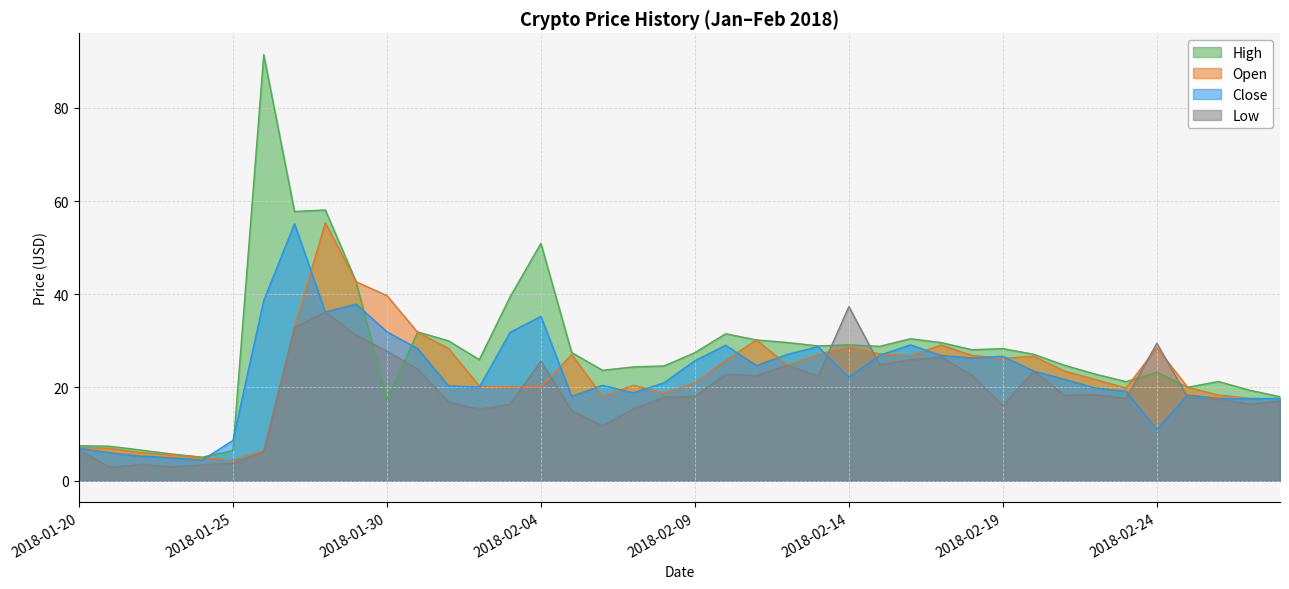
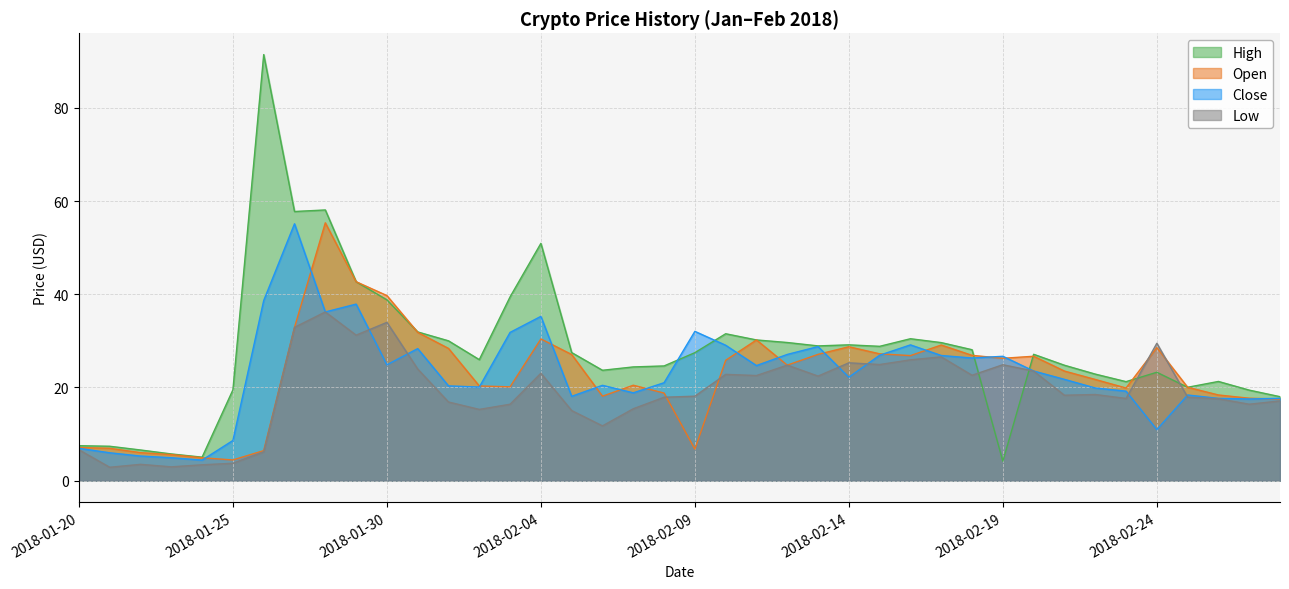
High, 2018-01-25: 6 -> 19
High, 2018-01-30: 17 -> 39
Close, 2018-01-30: 32 -> 25
Low, 2018-01-30: 28 -> 34
Open, 2018-02-04: 20 -> 30
Low, 2018-02-04: 26 -> 23
Open, 2018-02-09: 21 -> 7
Close, 2018-02-09: 26 -> 32
Low, 2018-02-14: 37 -> 25
High, 2018-02-19: 28 -> 4
Low, 2018-02-19: 16 -> 25
